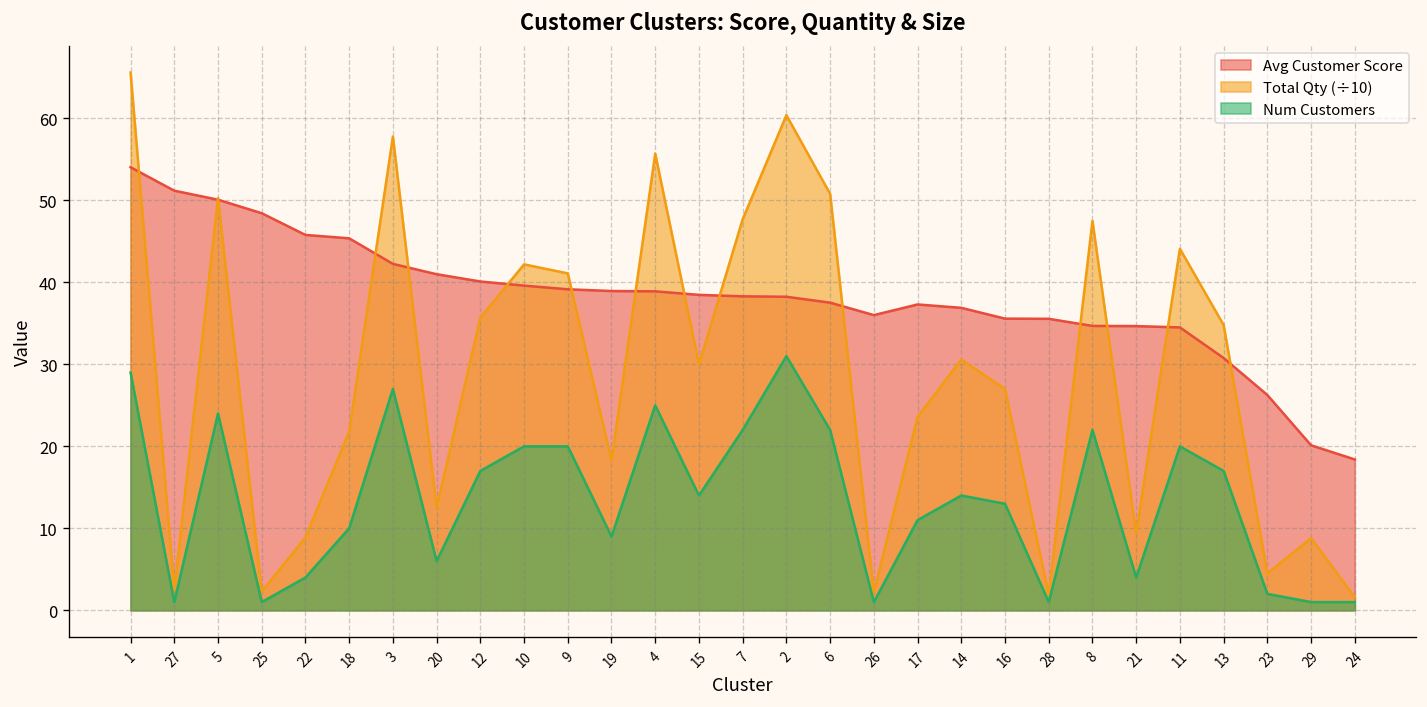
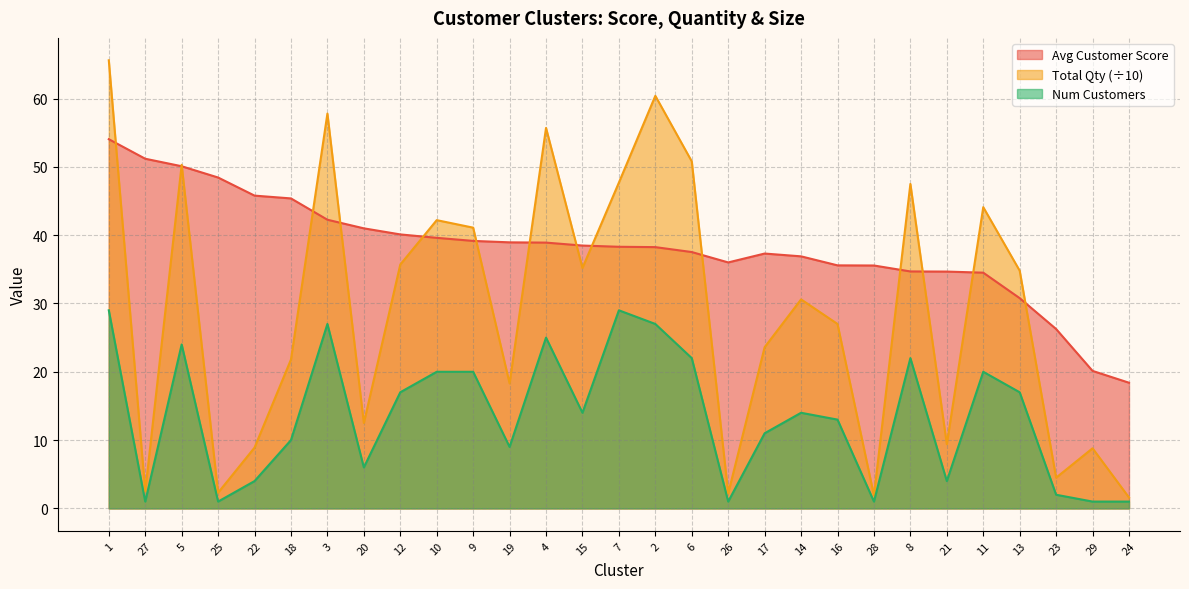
Total Qty (÷10), 15: 30 -> 35
Num Customers, 7: 22 -> 29
Num Customers, 2: 31 -> 27
